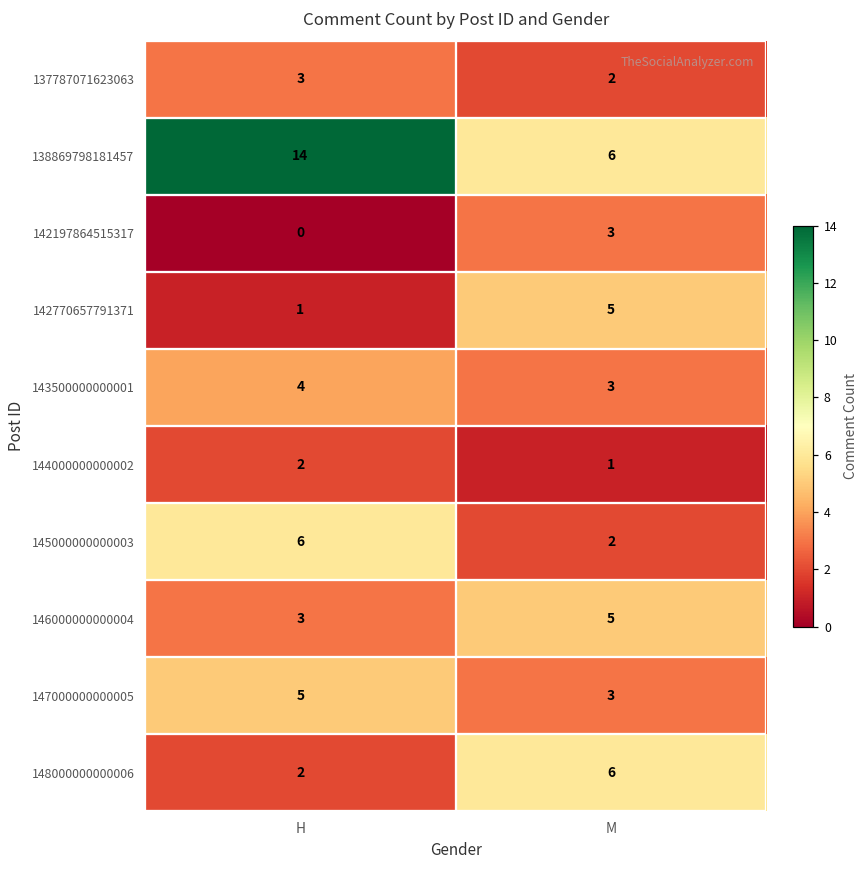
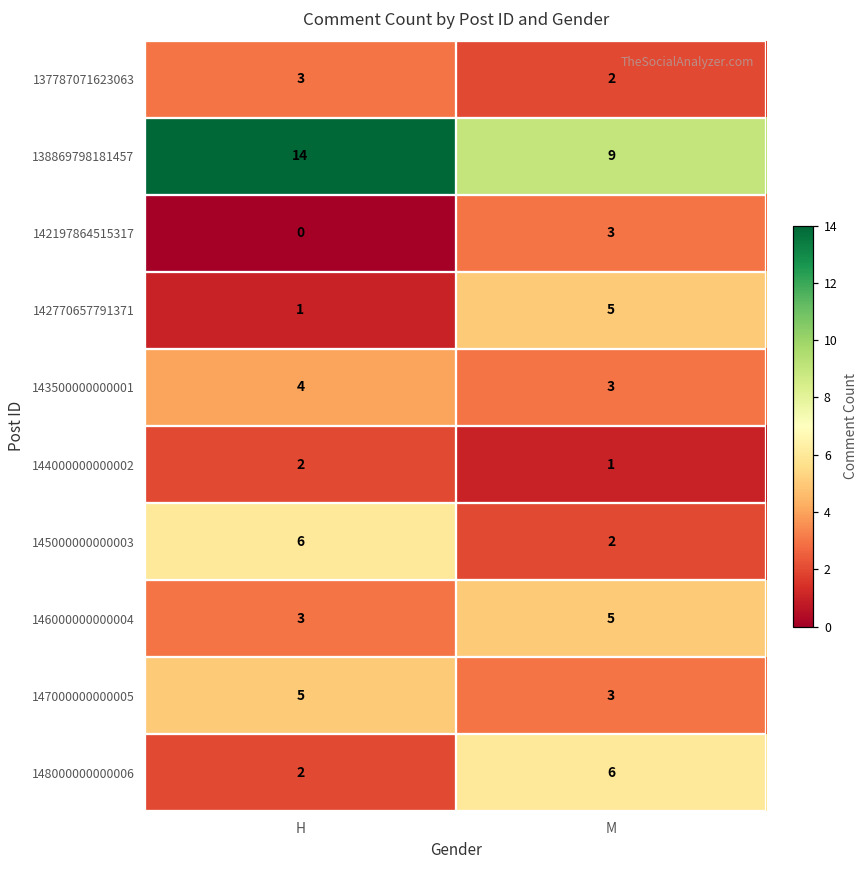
138869798181457, M: 6 -> 9
